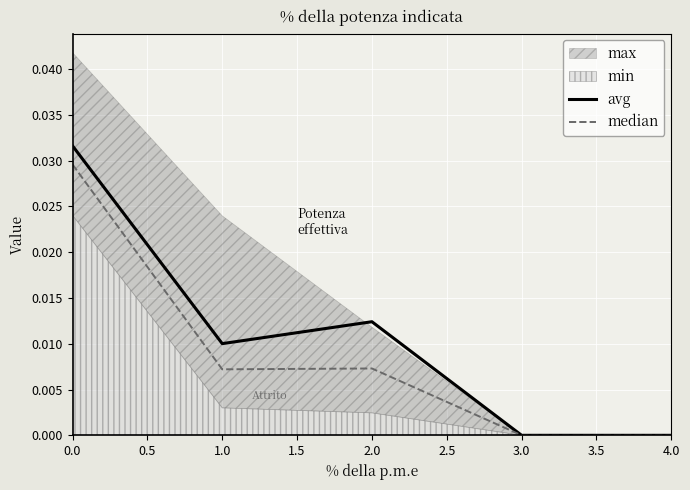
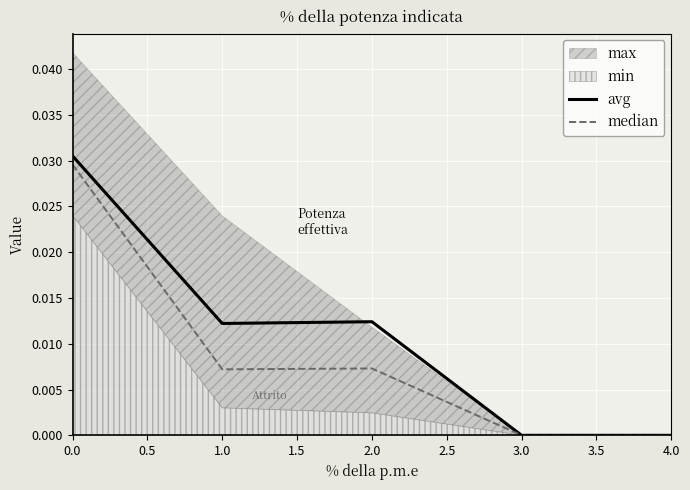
avg, 0.0: 0.032 -> 0.031
avg, 1.0: 0.010 -> 0.012
